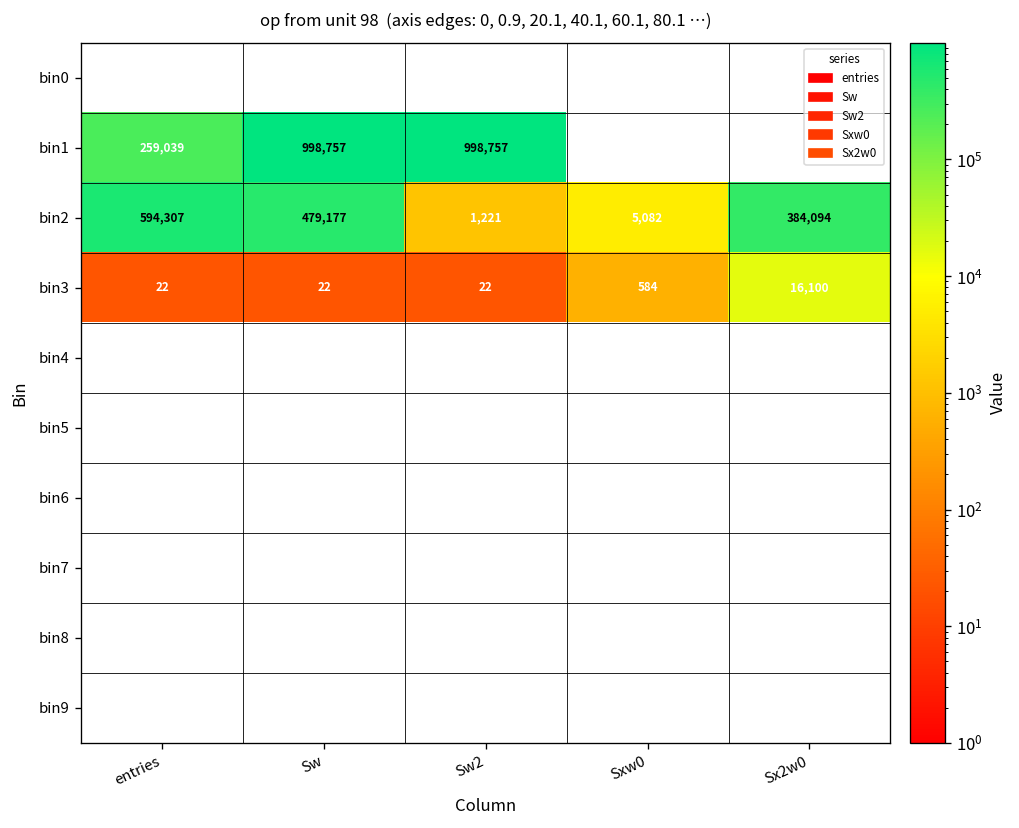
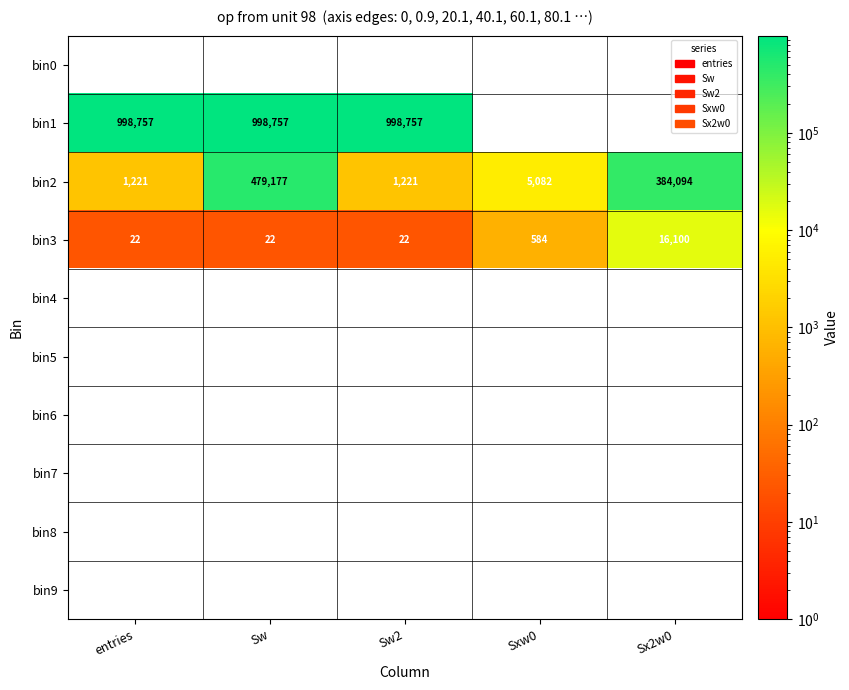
bin1, entries: 259,039 -> 998,757
bin2, entries: 594,307 -> 1,221
